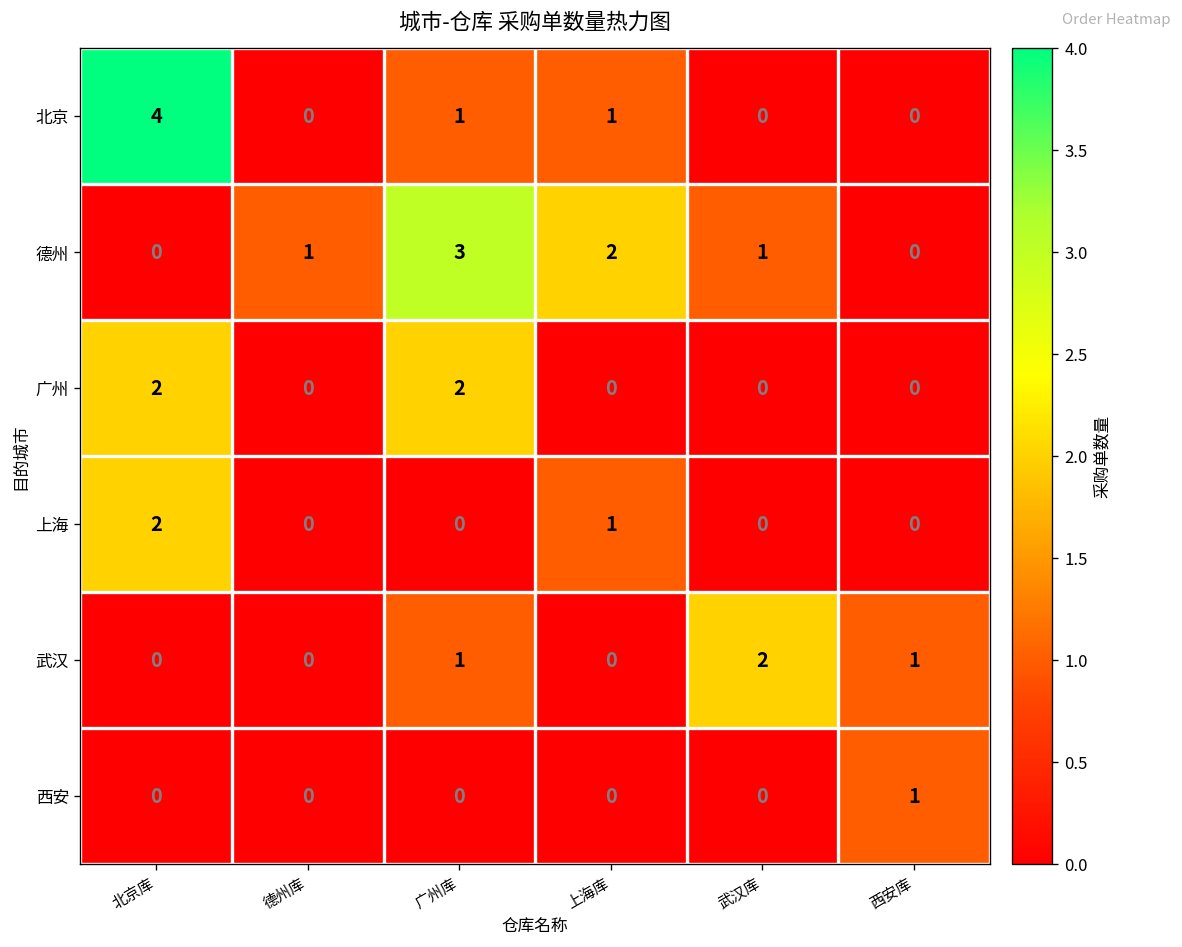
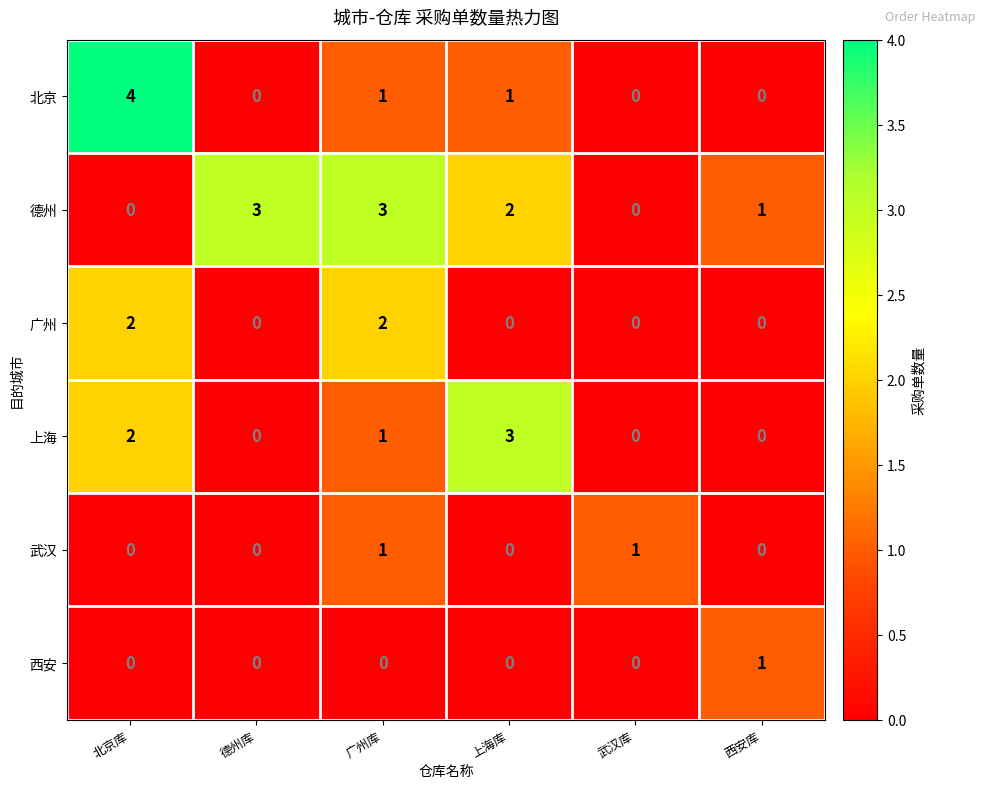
德州, 德州库: 1 -> 3
德州, 武汉库: 1 -> 0
德州, 西安库: 0 -> 1
上海, 广州库: 0 -> 1
上海, 上海库: 1 -> 3
武汉, 武汉库: 2 -> 1
武汉, 西安库: 1 -> 0
